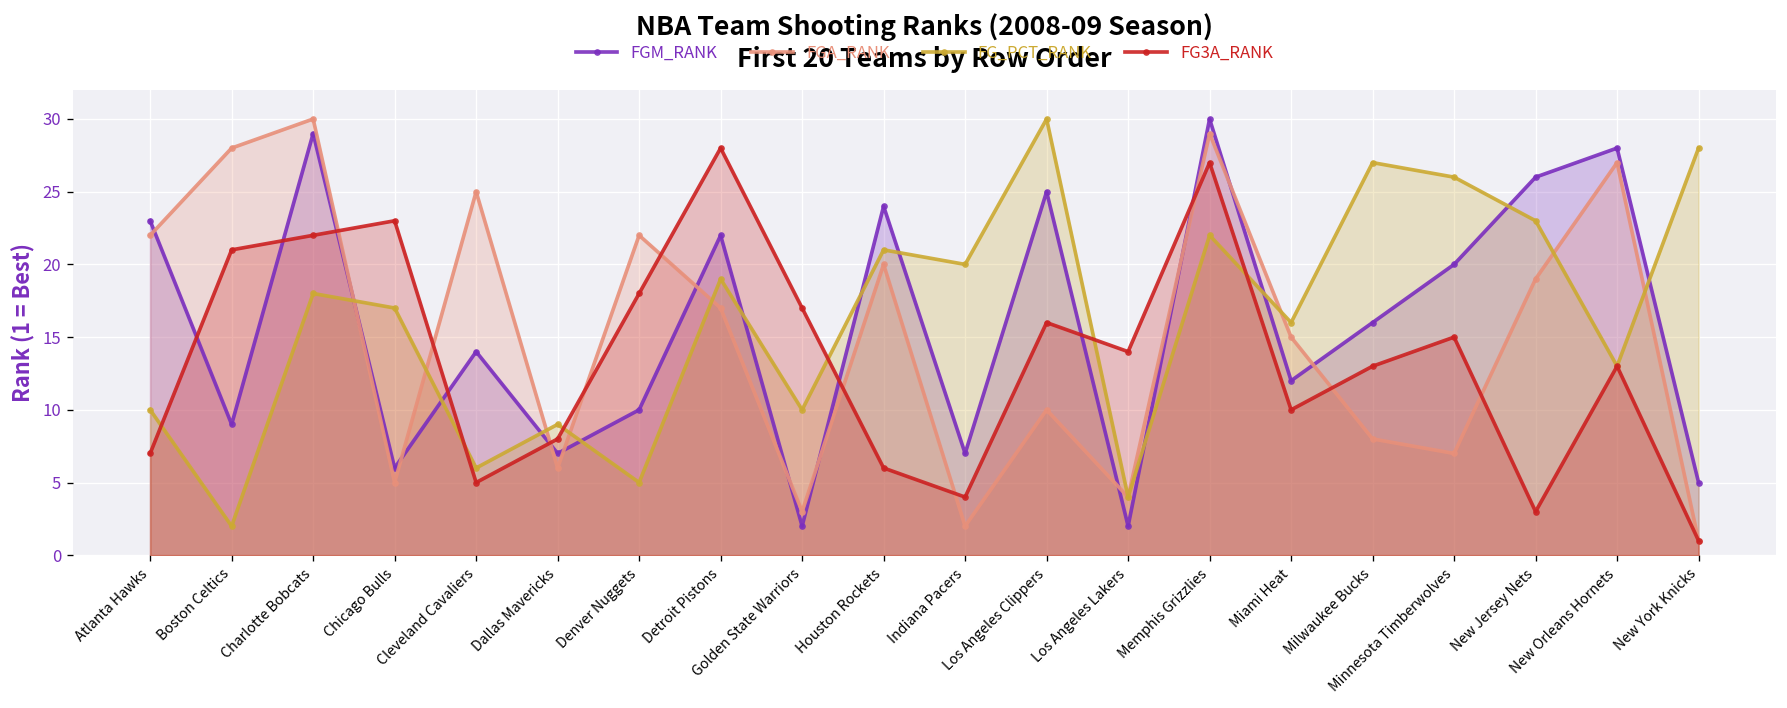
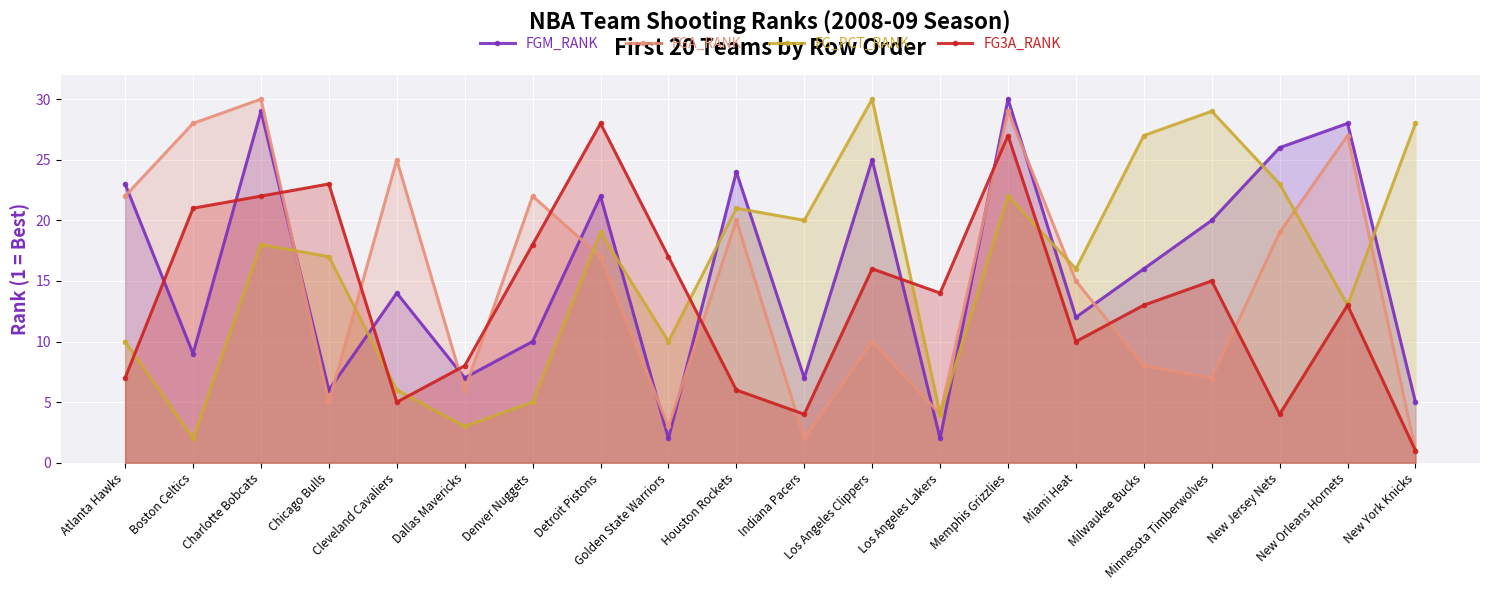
FG_PCT_RANK, Dallas Mavericks: 9 -> 3
FG_PCT_RANK, Minnesota Timberwolves: 26 -> 29
FG3A_RANK, New Jersey Nets: 3 -> 4
